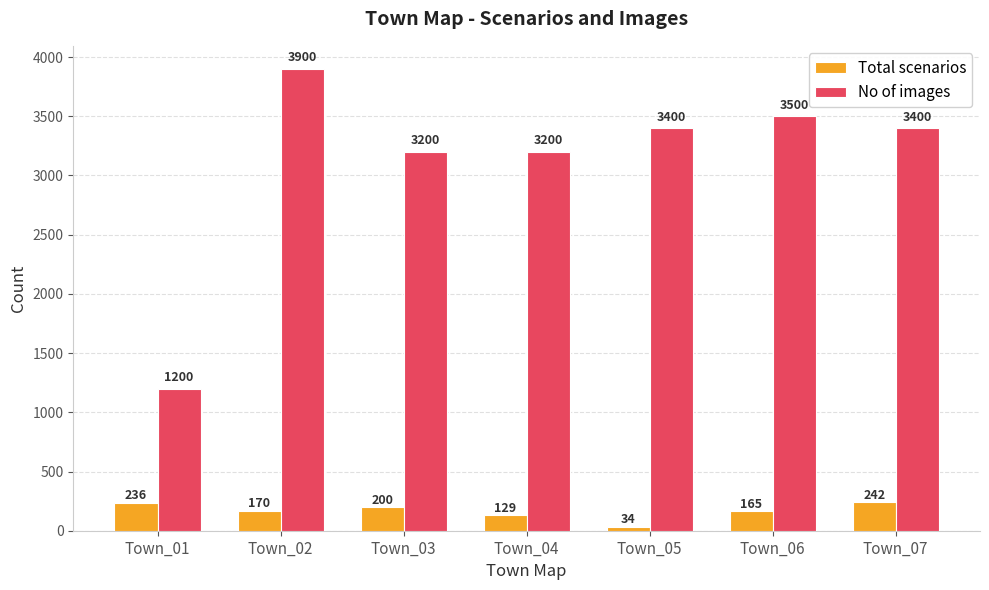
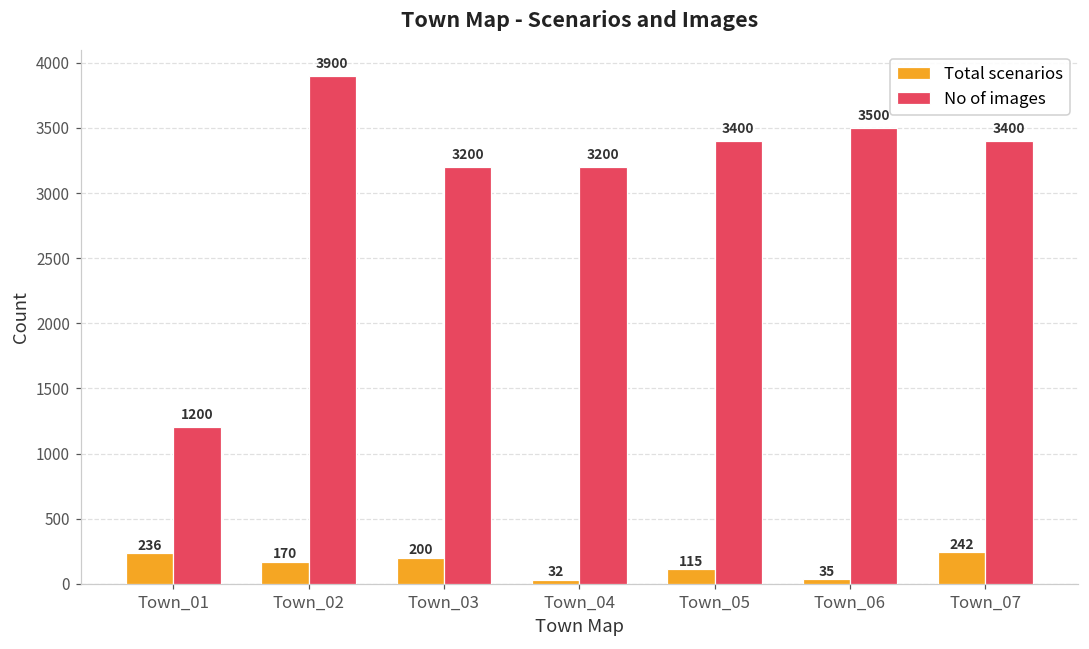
Total scenarios, Town_04: 129 -> 32
Total scenarios, Town_05: 34 -> 115
Total scenarios, Town_06: 165 -> 35
